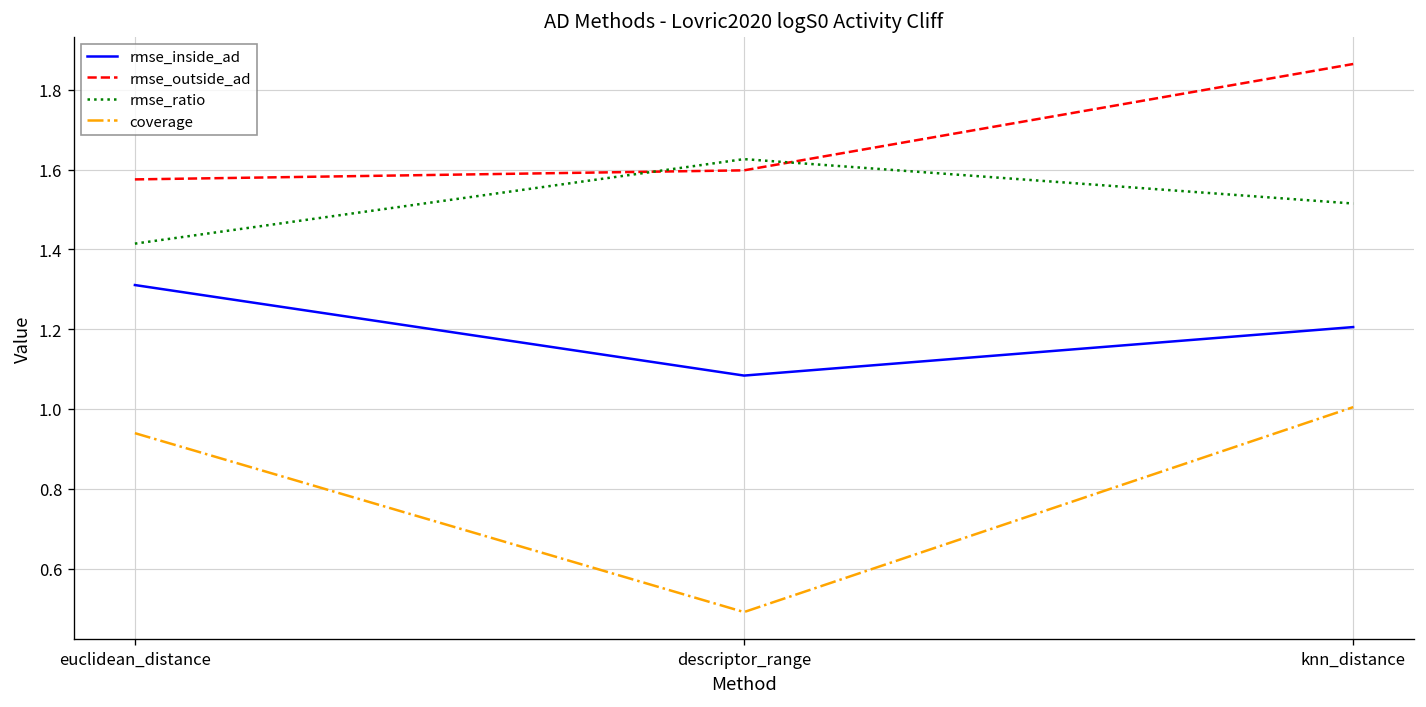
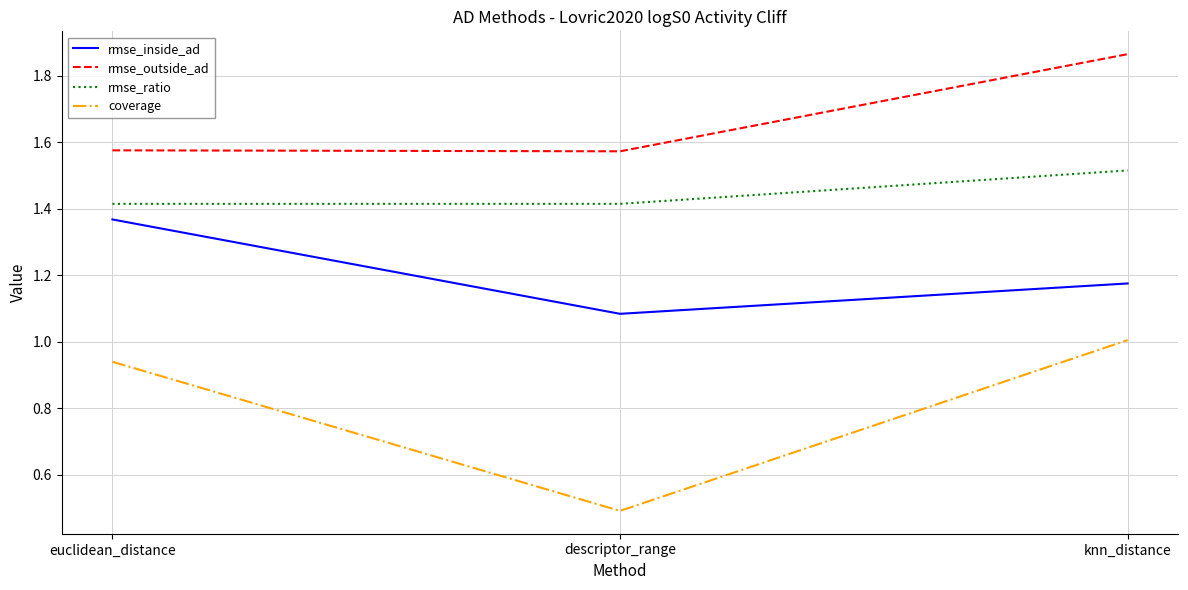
rmse_inside_ad, euclidean_distance: 1.31 -> 1.37
rmse_outside_ad, descriptor_range: 1.60 -> 1.57
rmse_ratio, descriptor_range: 1.63 -> 1.41
rmse_inside_ad, knn_distance: 1.21 -> 1.18
